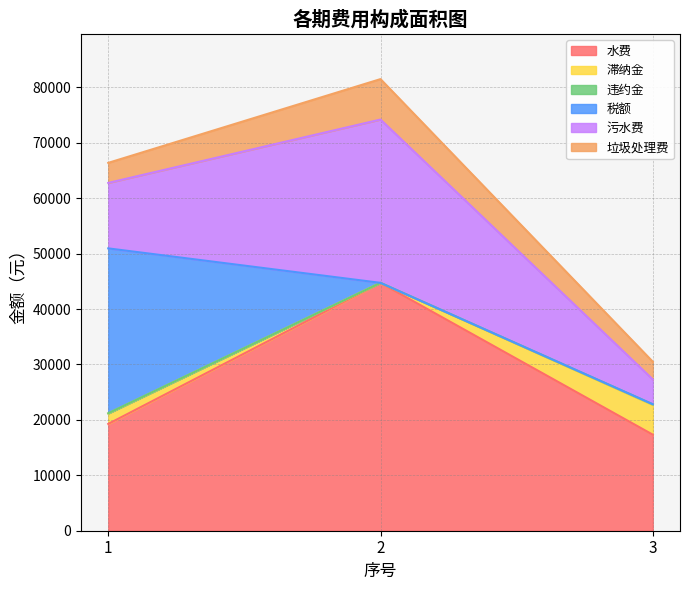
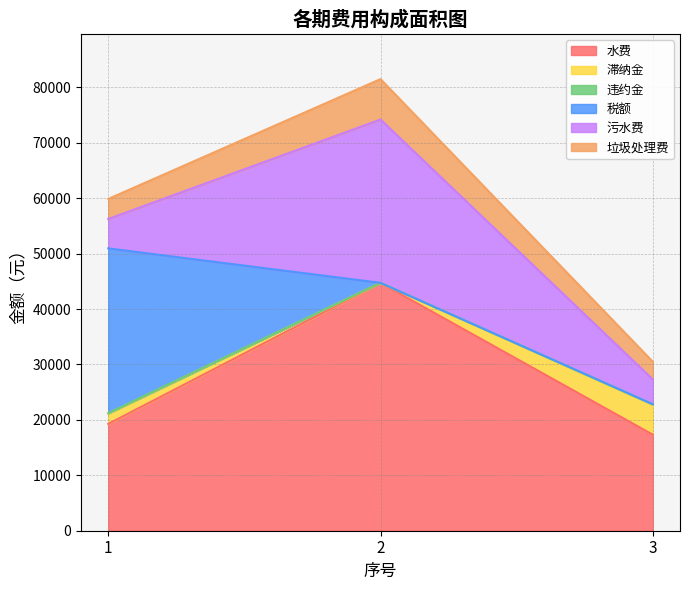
污水费, 1: 12000 -> 5000
